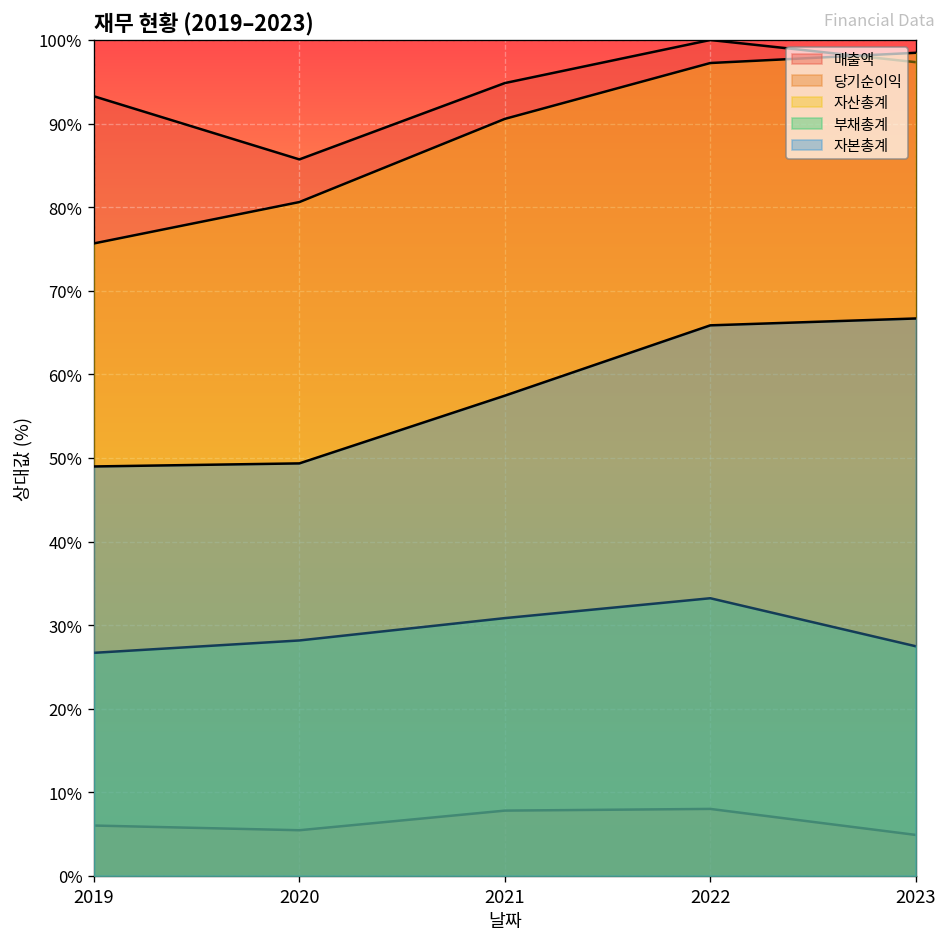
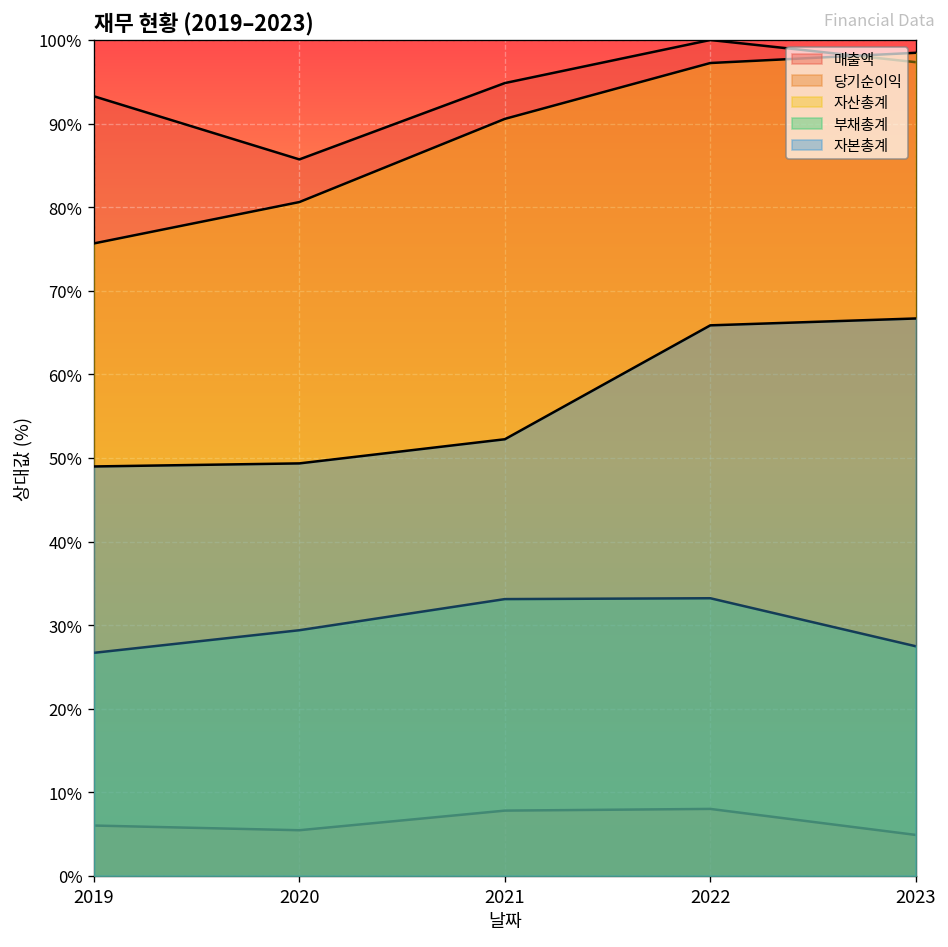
부채총계, 2020: 28% -> 29%
부채총계, 2021: 31% -> 33%
자본총계, 2021: 57% -> 52%
